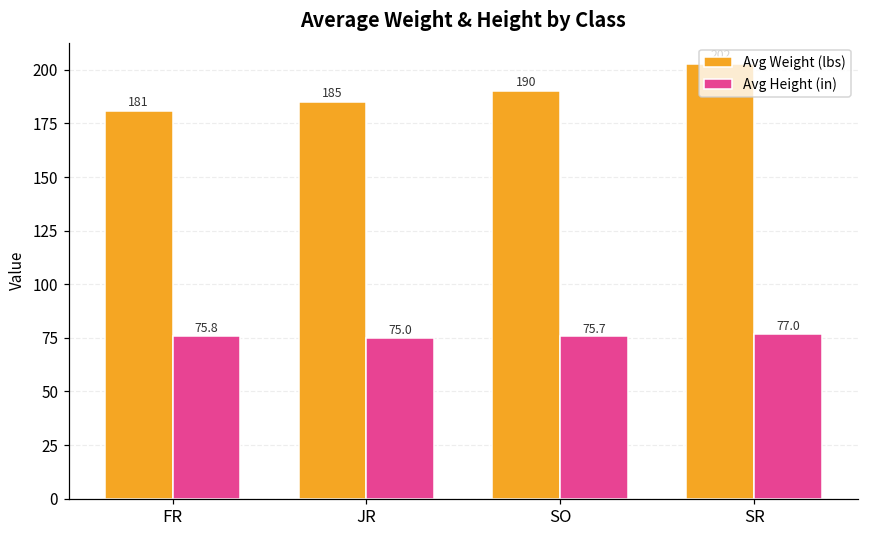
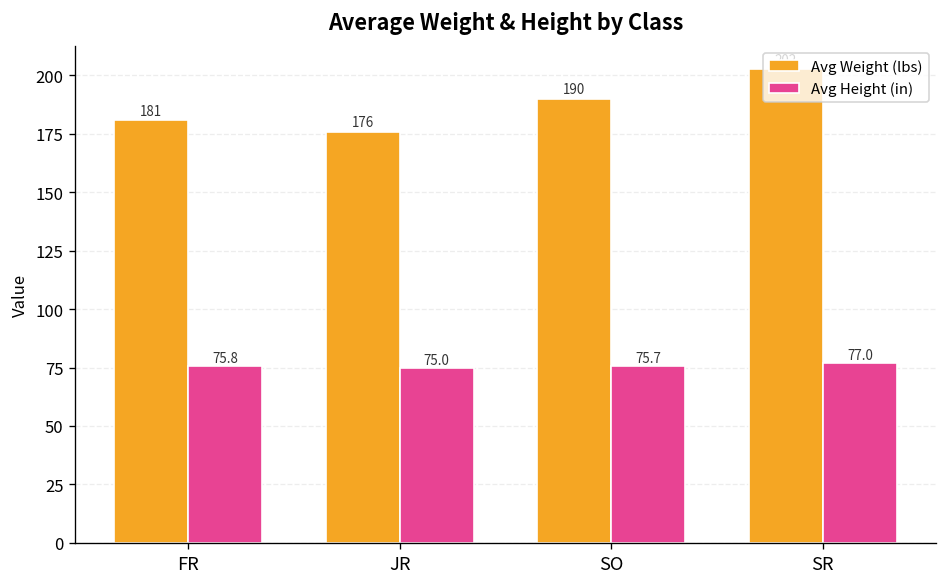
Avg Weight (lbs), JR: 185 -> 176
